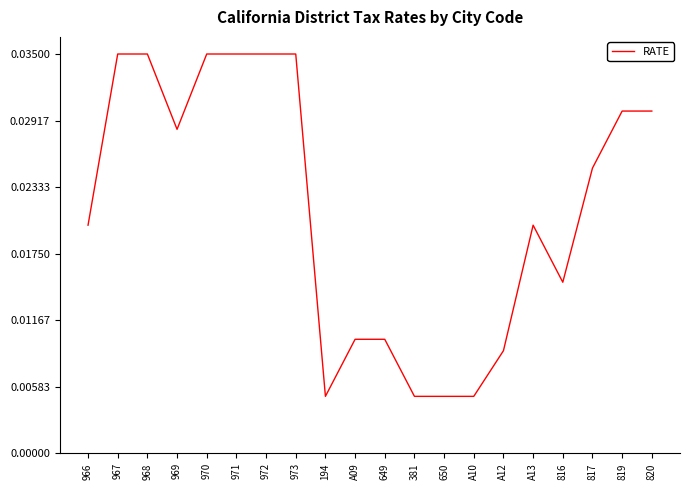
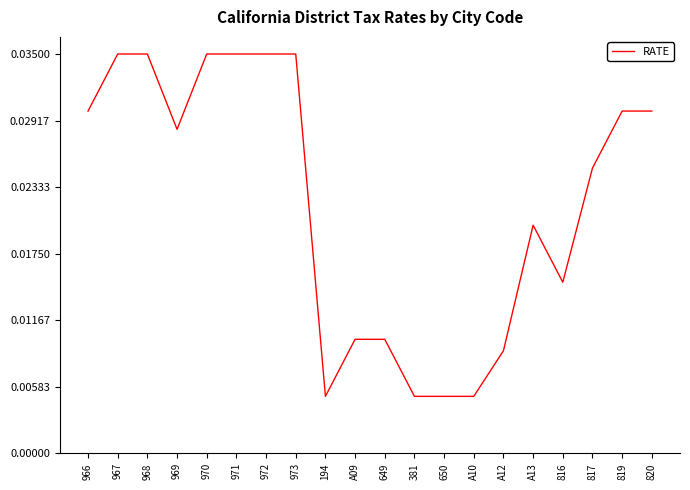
966: 0.02 -> 0.03
